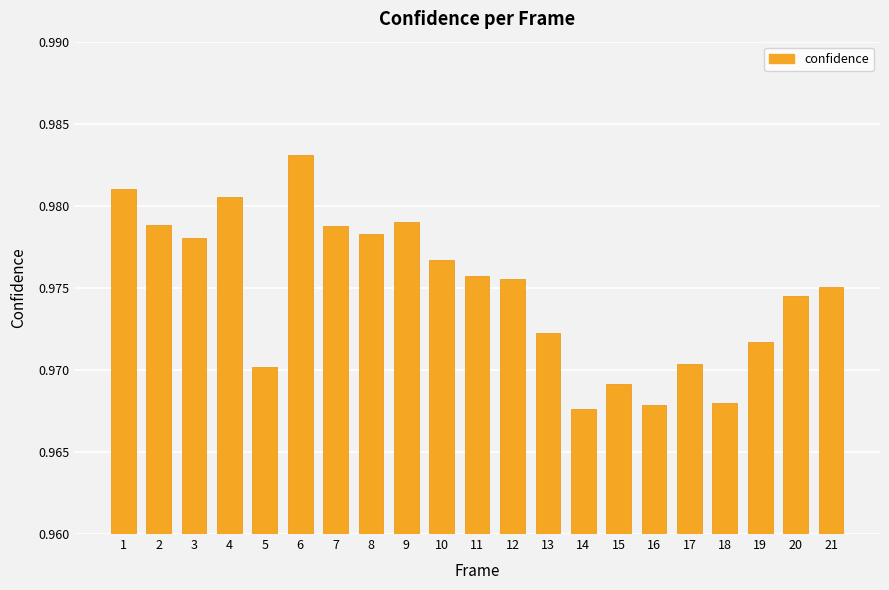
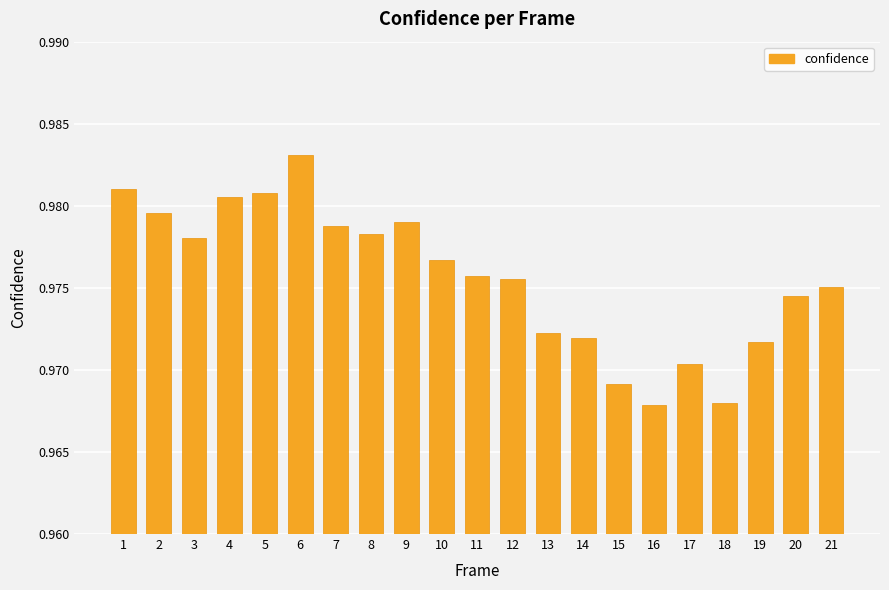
2: 0.9788 -> 0.9795
5: 0.9702 -> 0.9808
14: 0.9676 -> 0.9719
